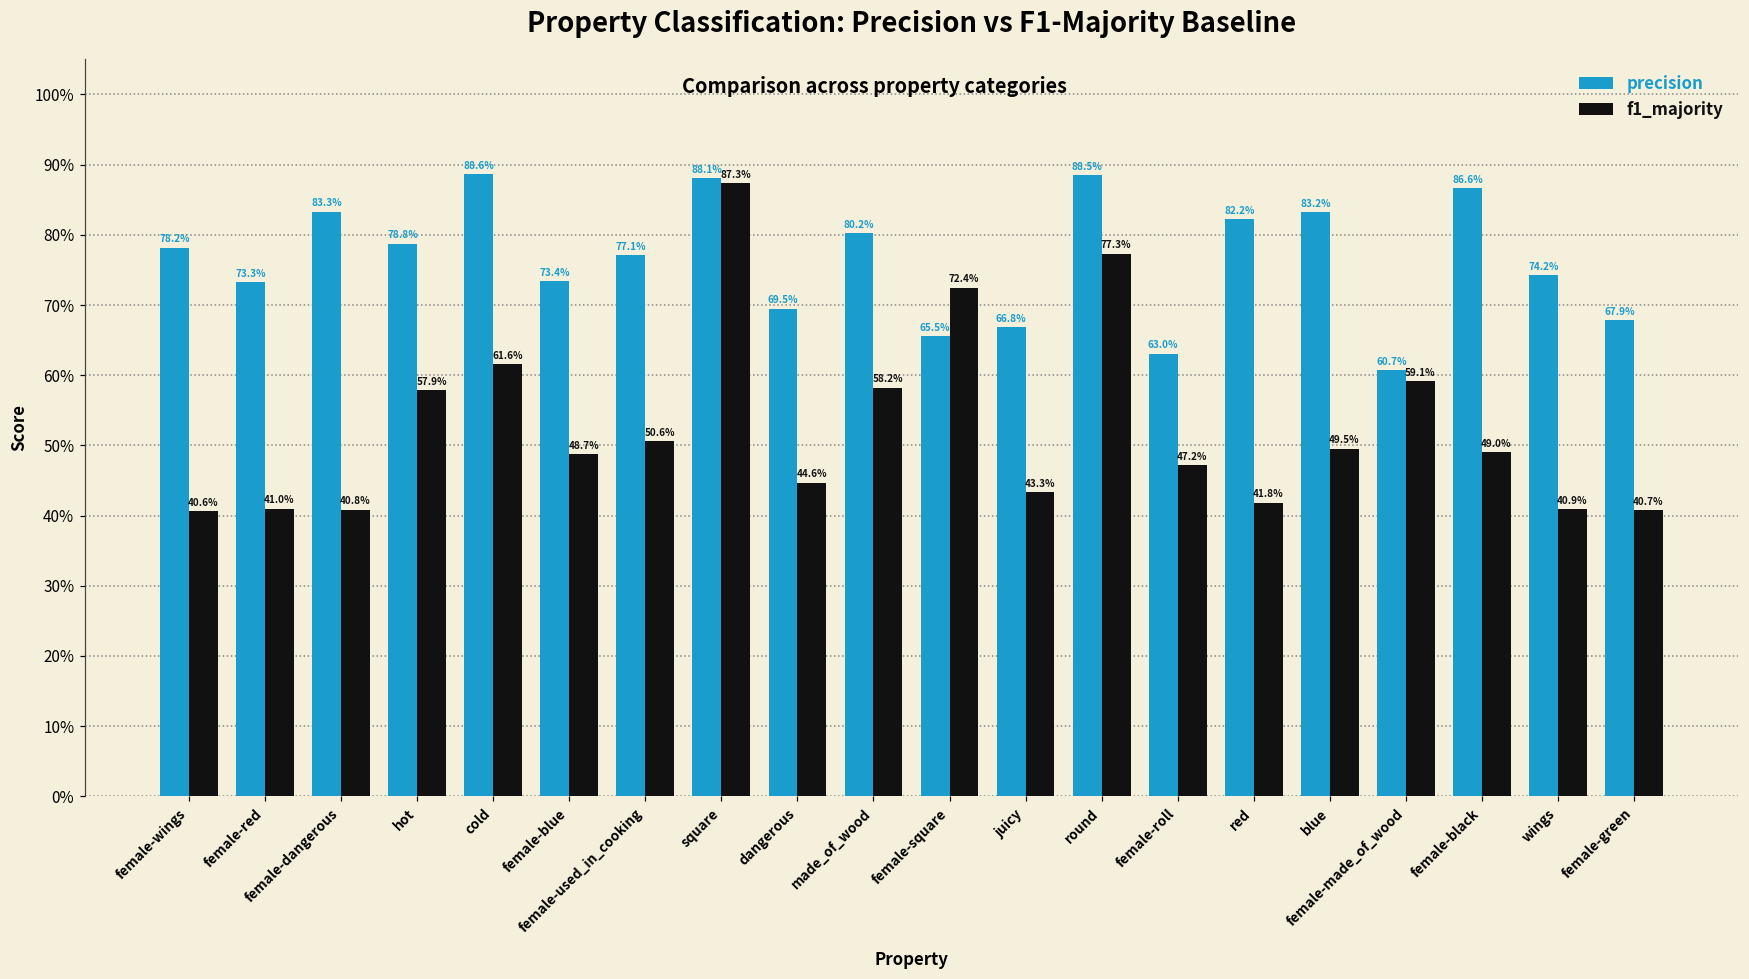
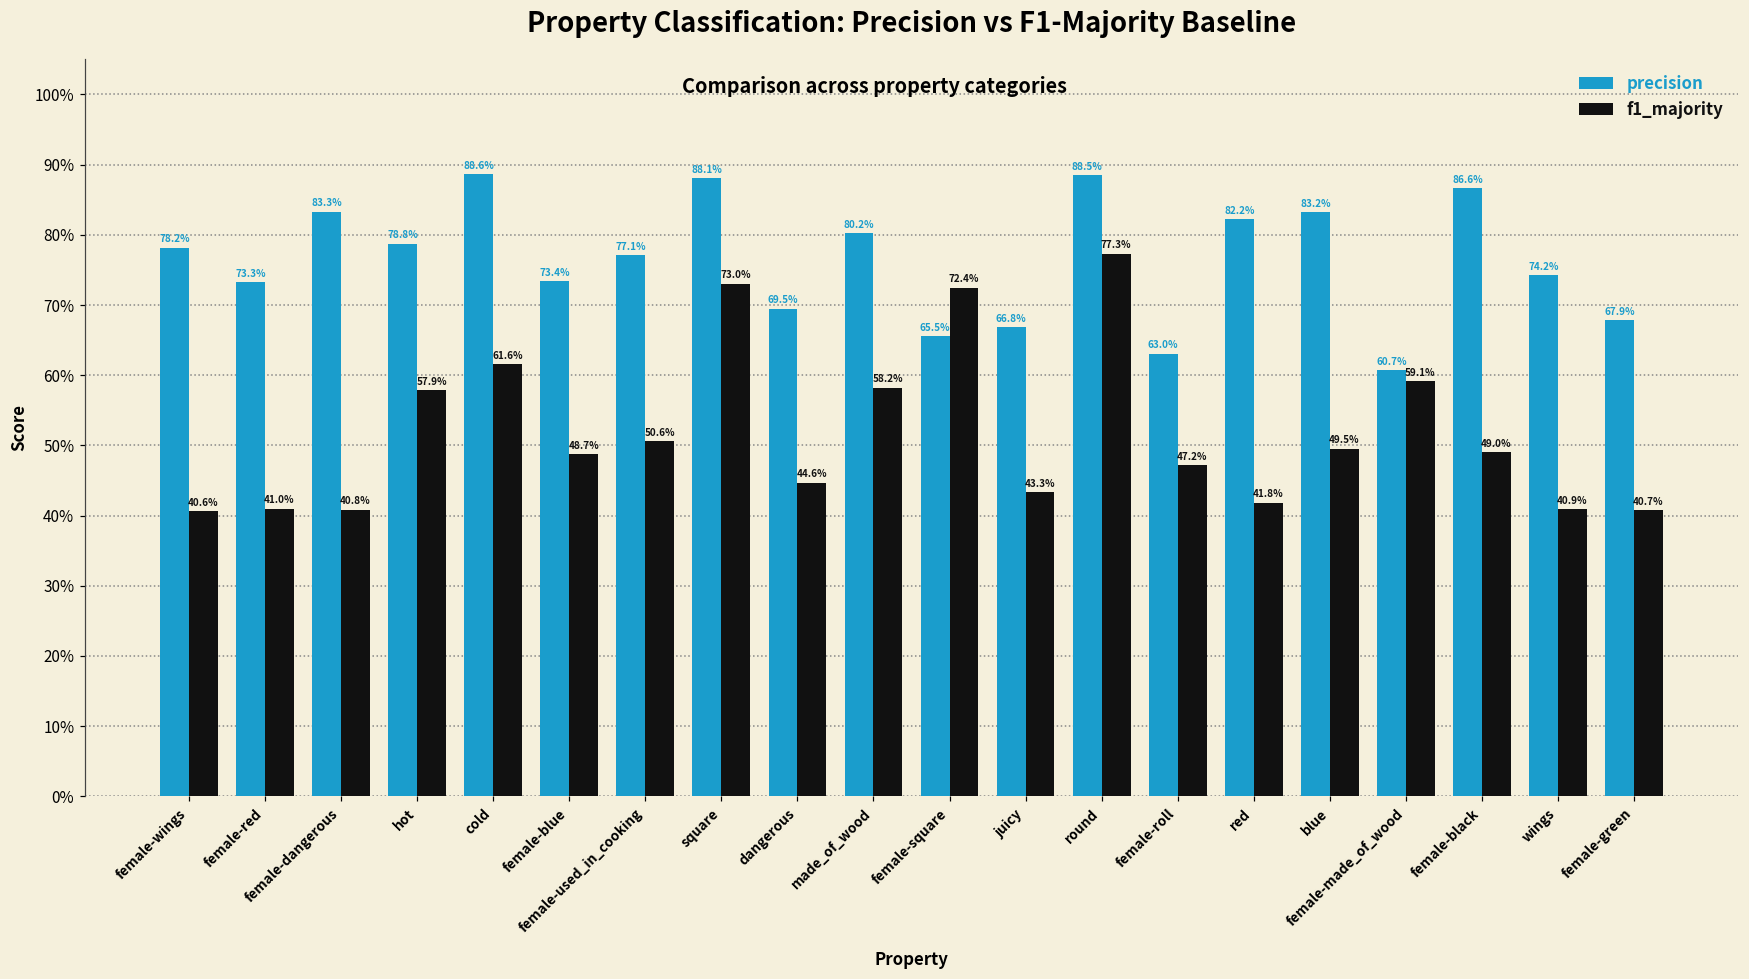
f1_majority, square: 87.3% -> 73.0%
